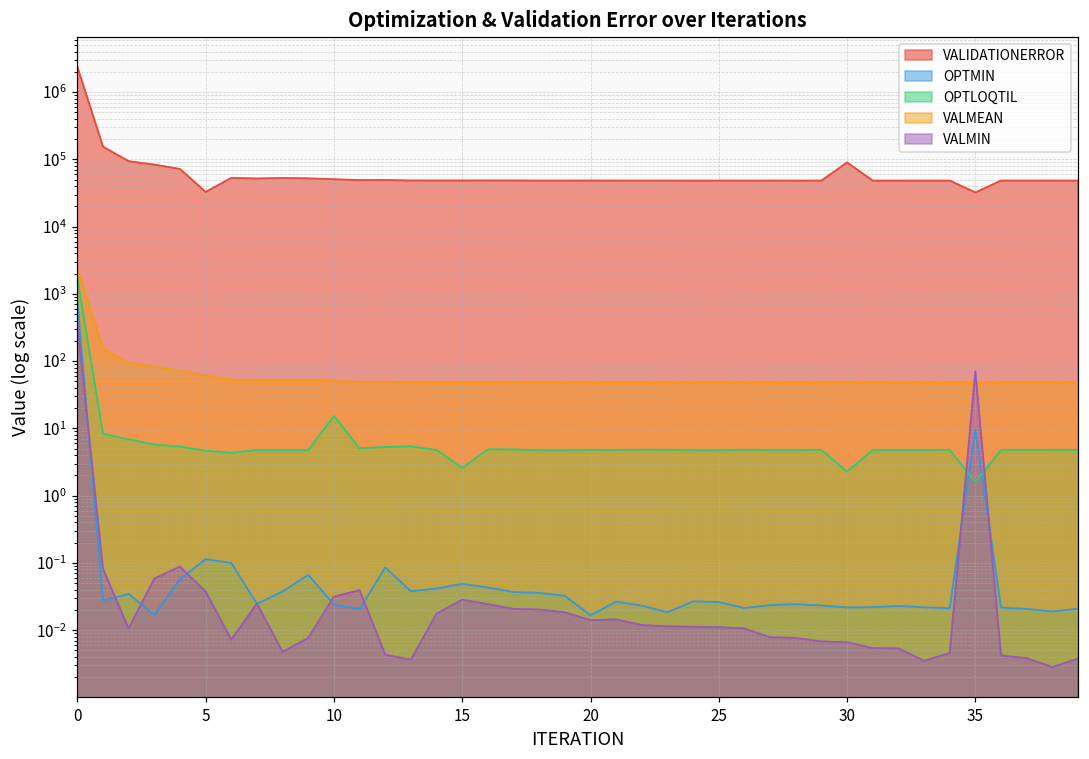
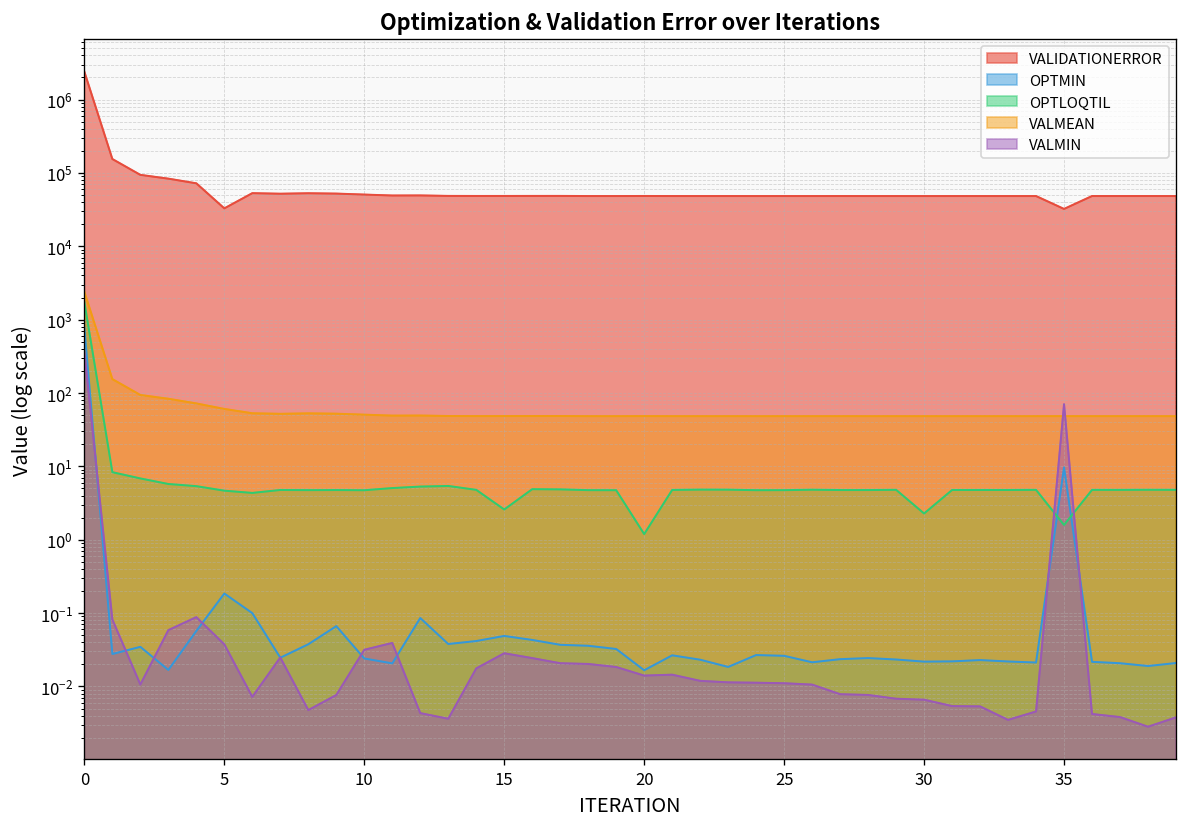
OPTMIN, 5: 0.11 -> 0.18
OPTLOQTIL, 10: 15 -> 5
OPTLOQTIL, 20: 5 -> 1.2
VALIDATIONERROR, 30: 90000 -> 50000
